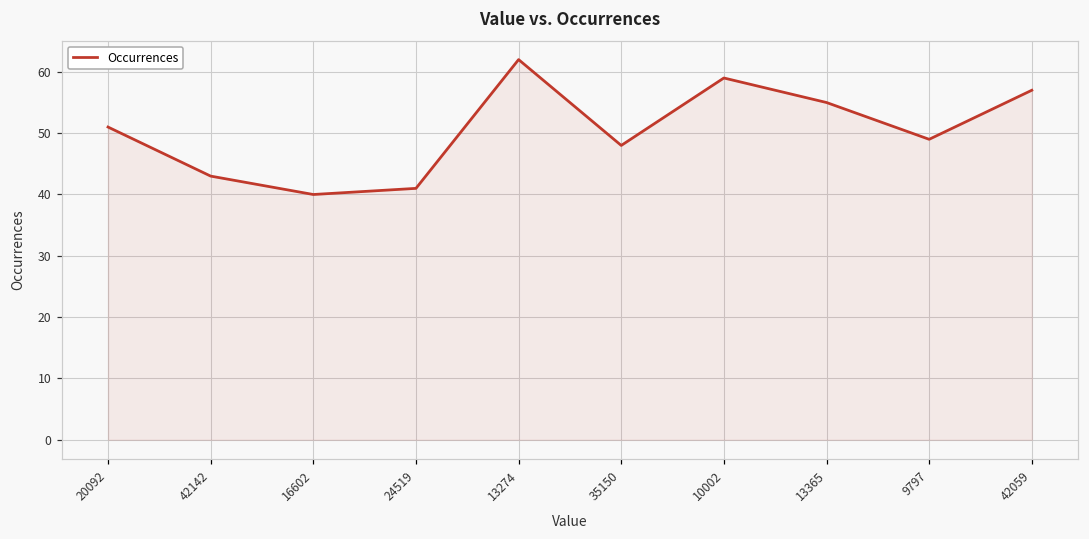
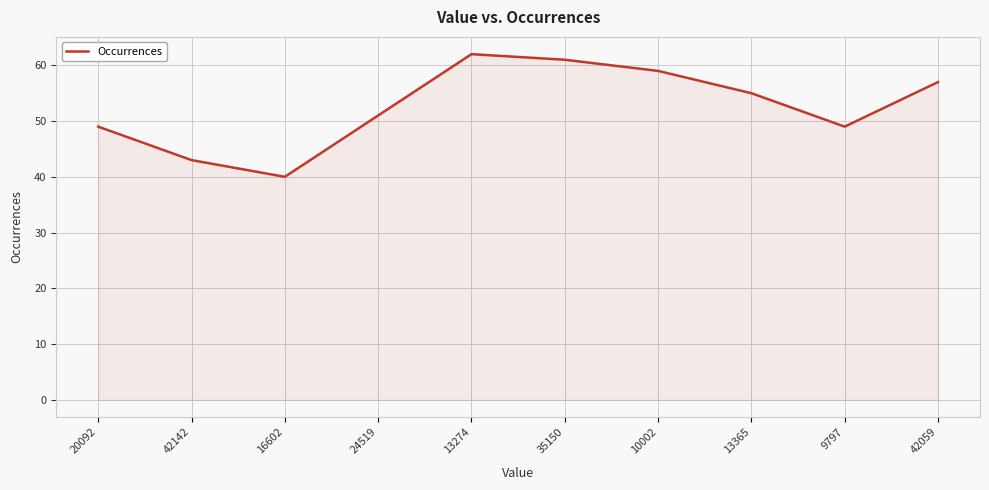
20092: 51 -> 49
24519: 41 -> 51
35150: 48 -> 61
